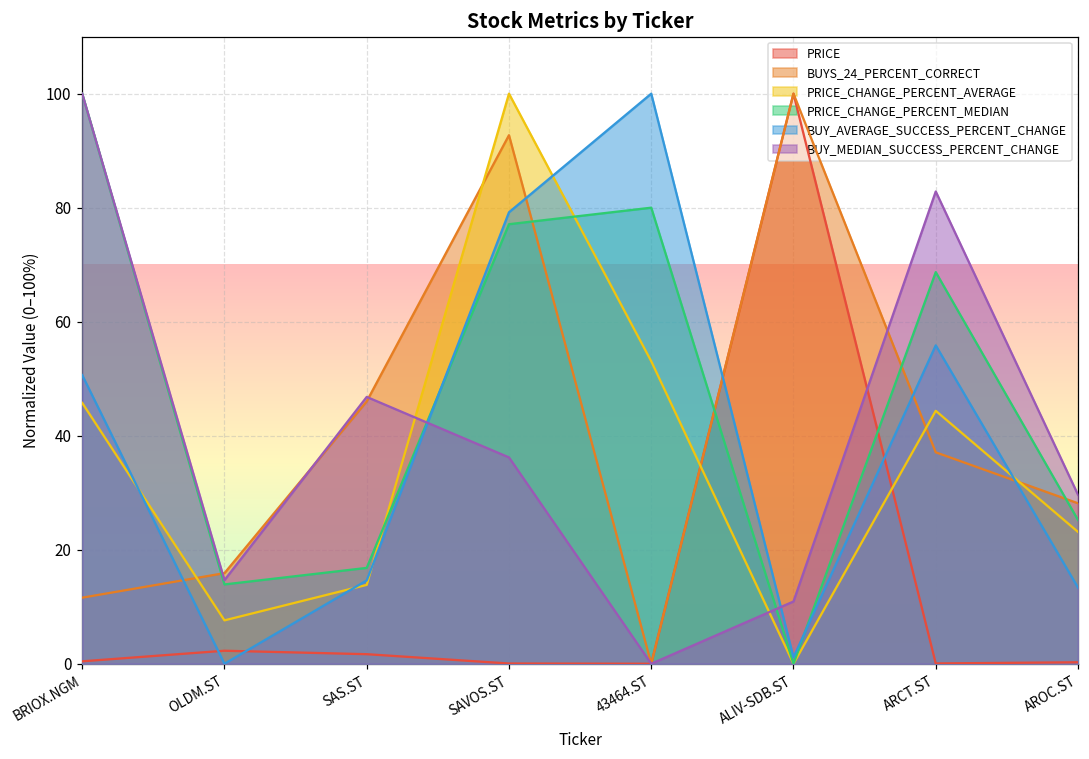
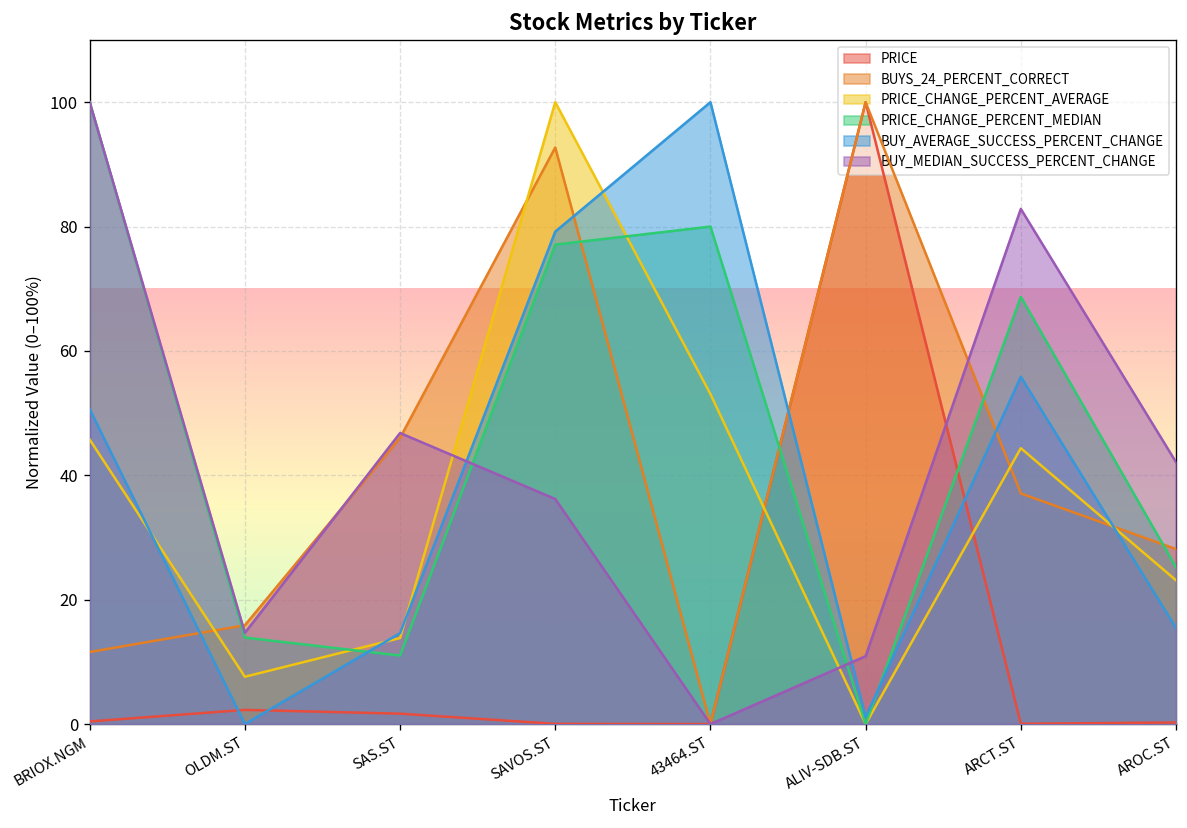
PRICE_CHANGE_PERCENT_MEDIAN, SAS.ST: 17 -> 11
BUY_AVERAGE_SUCCESS_PERCENT_CHANGE, AROC.ST: 13 -> 15
BUY_MEDIAN_SUCCESS_PERCENT_CHANGE, AROC.ST: 30 -> 42
